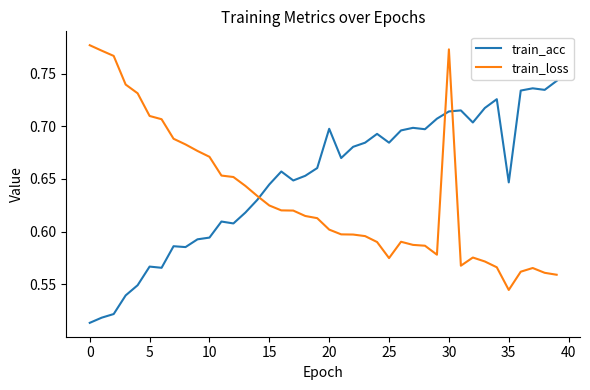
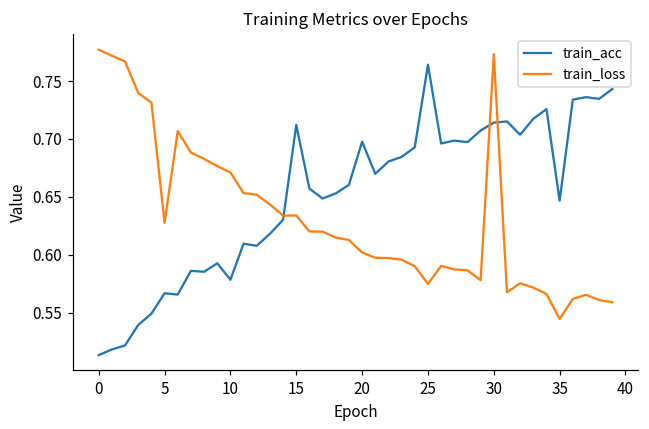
train_loss, 5: 0.710 -> 0.628
train_acc, 10: 0.594 -> 0.578
train_acc, 15: 0.645 -> 0.712
train_loss, 15: 0.625 -> 0.634
train_acc, 25: 0.684 -> 0.764
